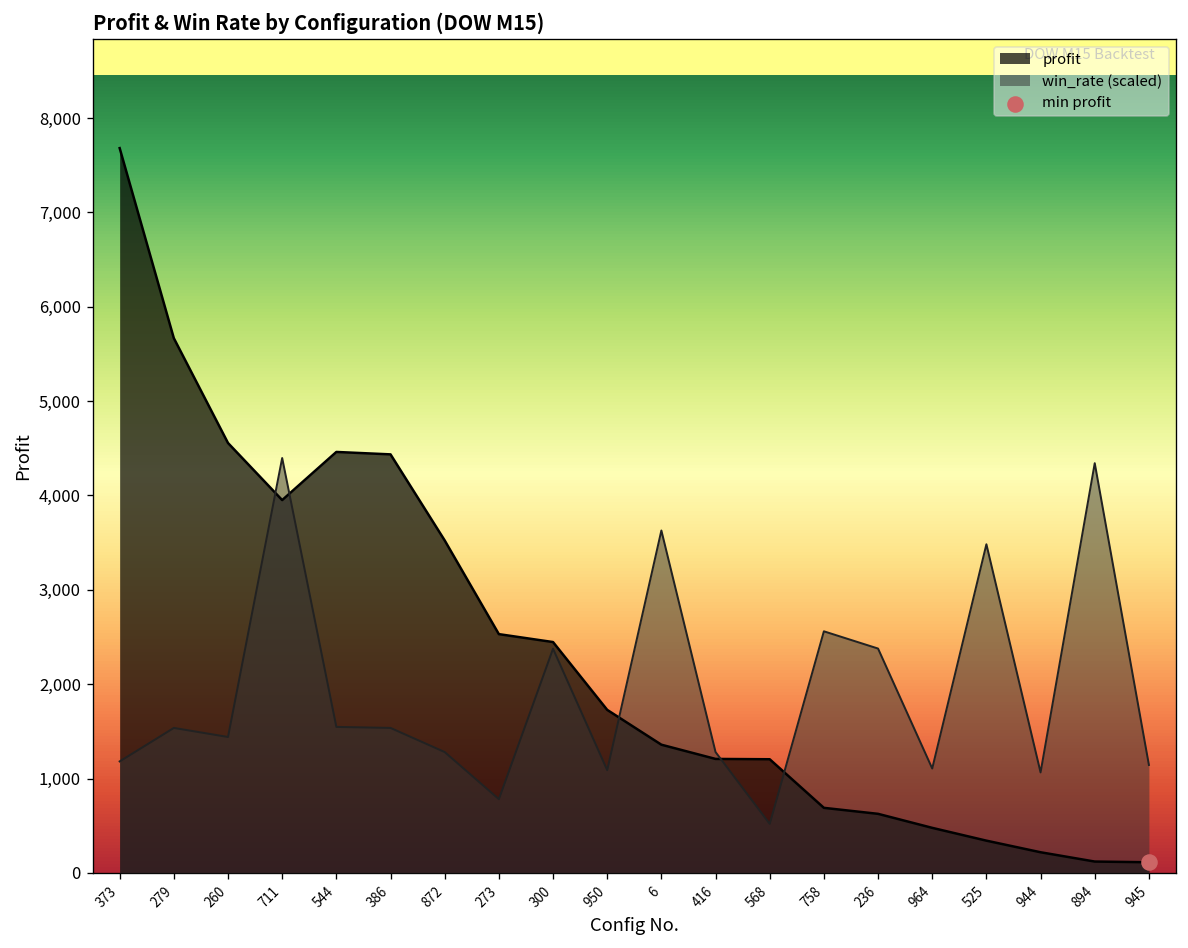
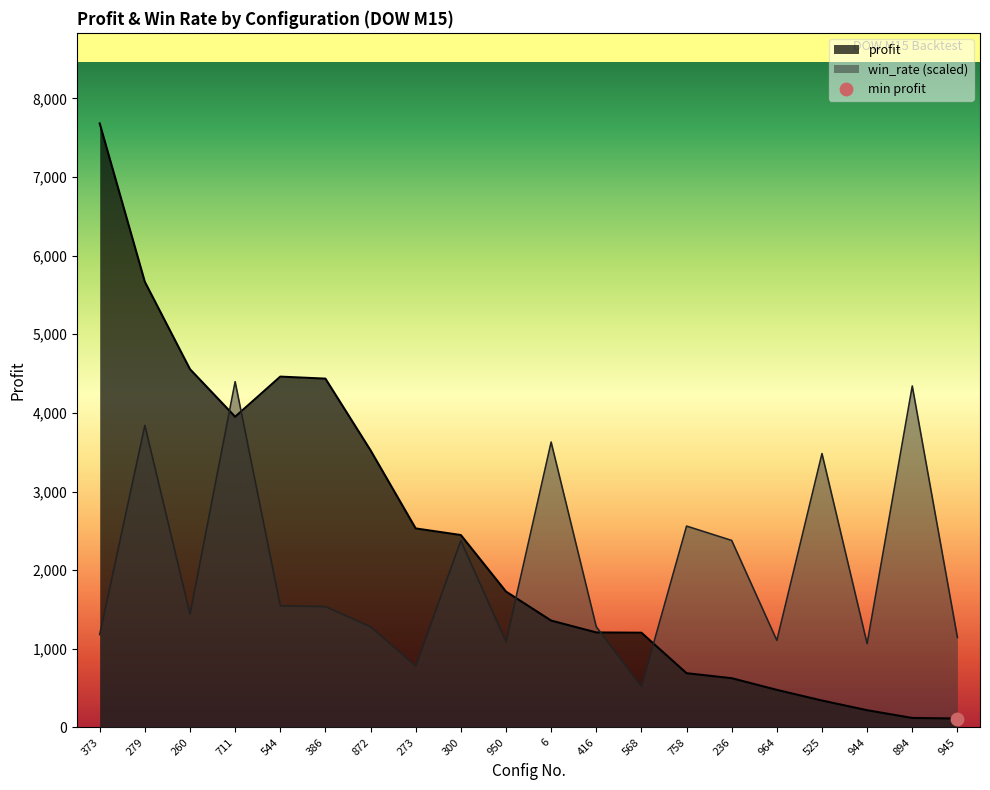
win_rate (scaled), 279: 1,500 -> 3,800
